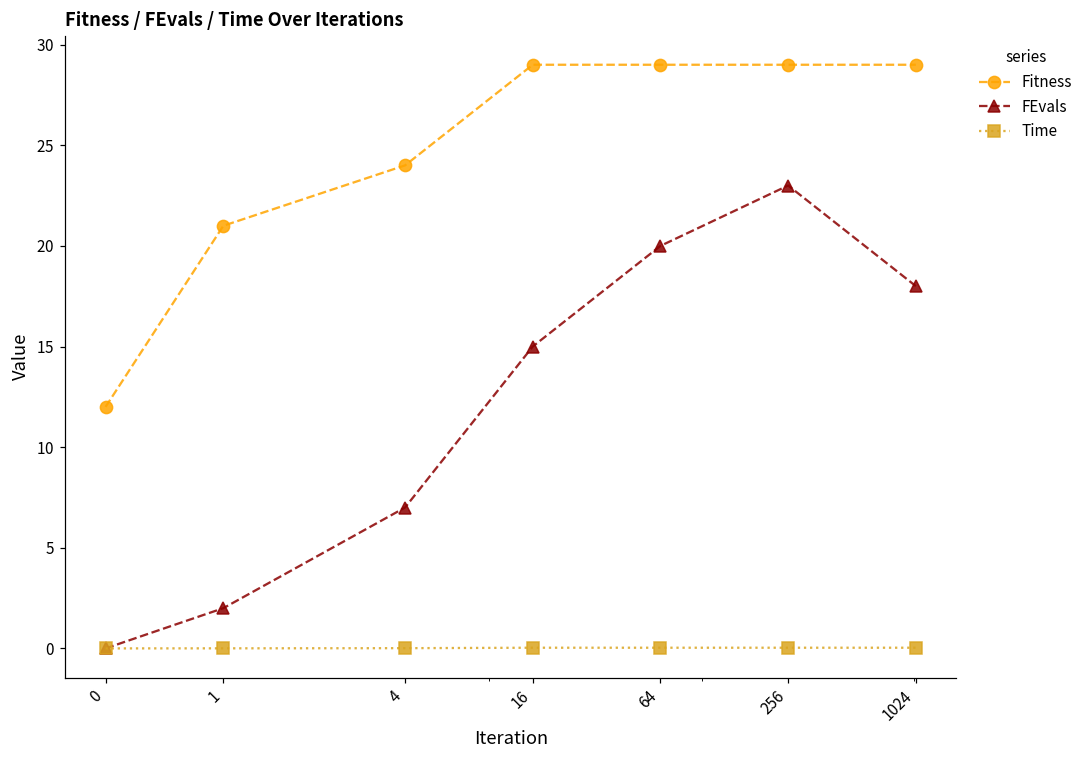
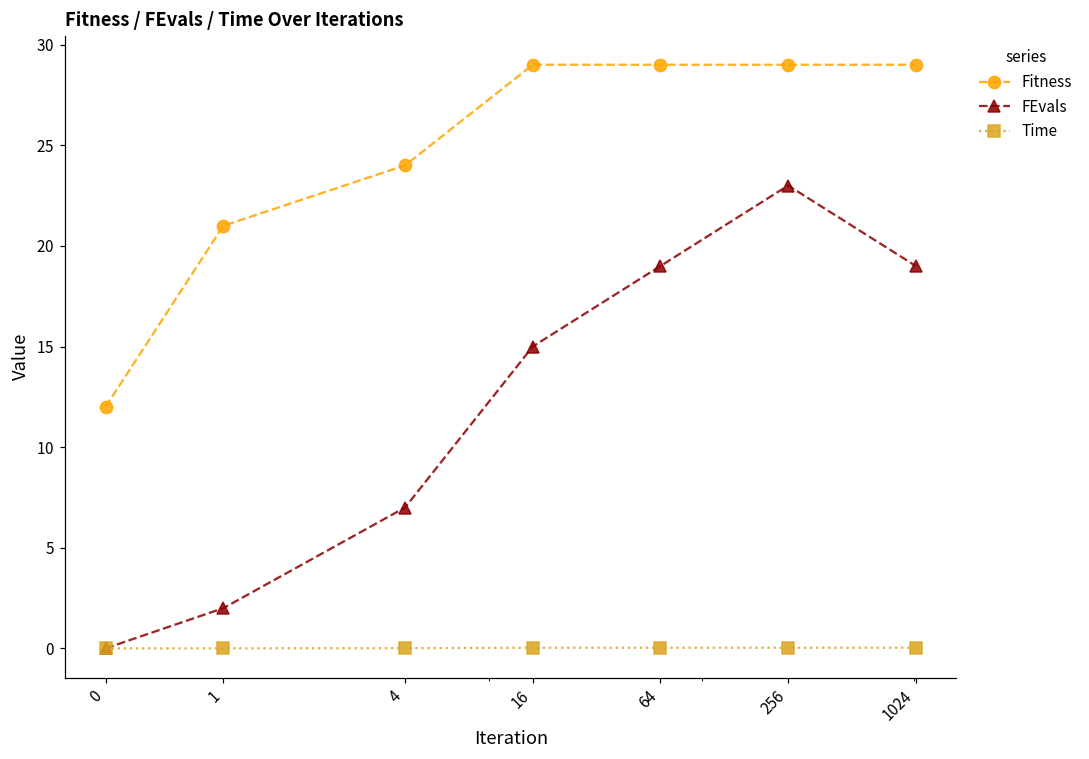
FEvals, 64: 20 -> 19
FEvals, 1024: 18 -> 19
